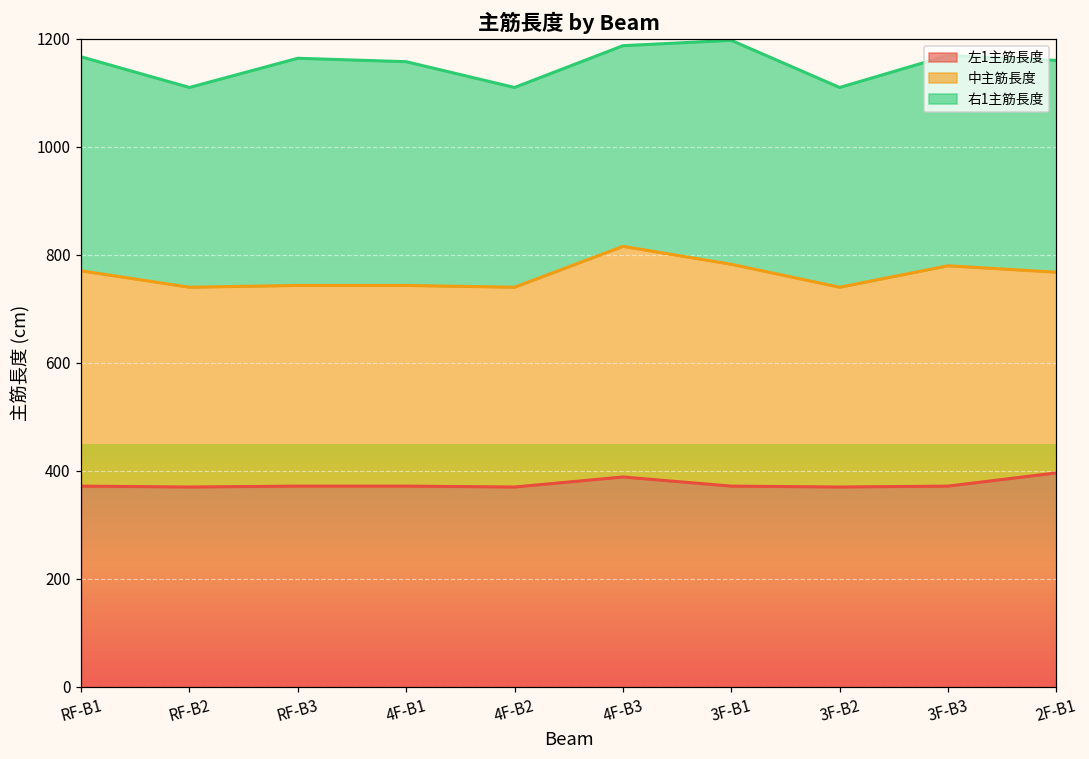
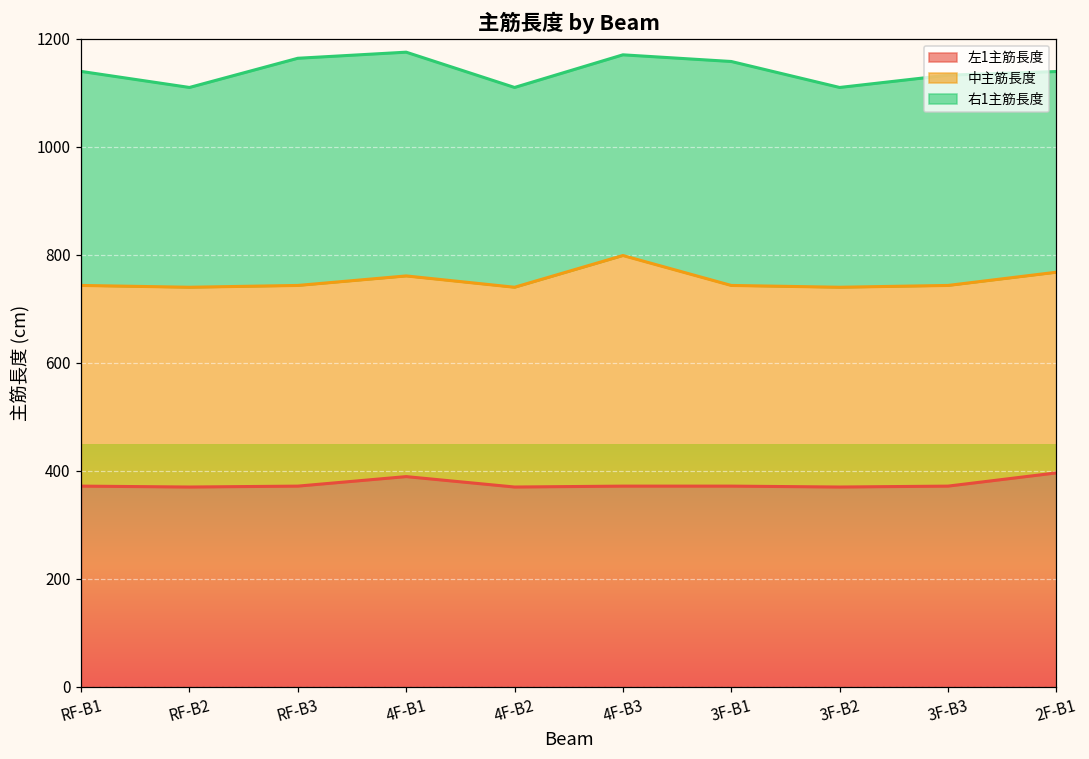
中主筋長度, RF-B1: 400 -> 370
左1主筋長度, 4F-B1: 370 -> 390
左1主筋長度, 4F-B3: 390 -> 370
中主筋長度, 3F-B1: 410 -> 370
中主筋長度, 3F-B3: 410 -> 370
右1主筋長度, 2F-B1: 390 -> 370
